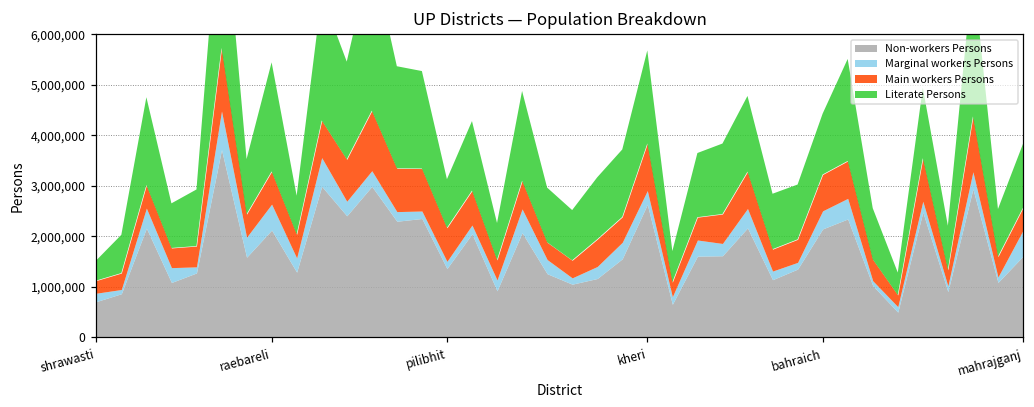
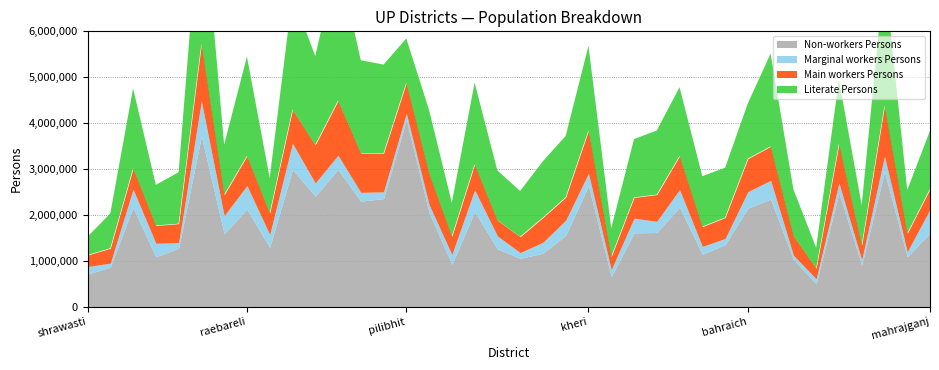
Non-workers Persons, pilibhit: 1,400,000 -> 4,100,000
